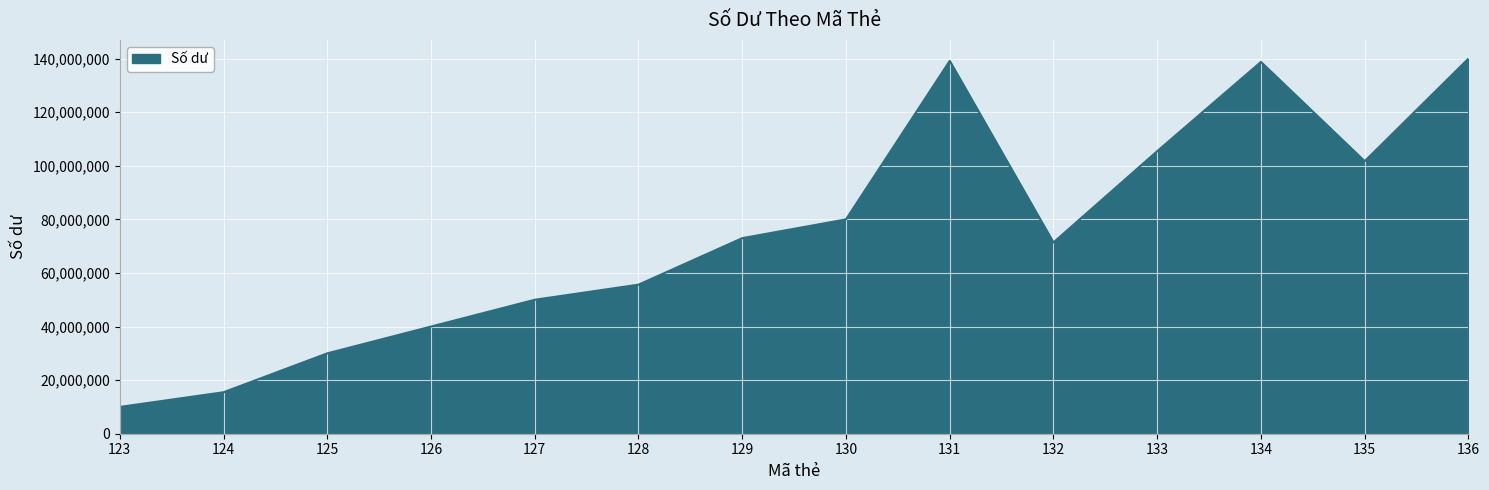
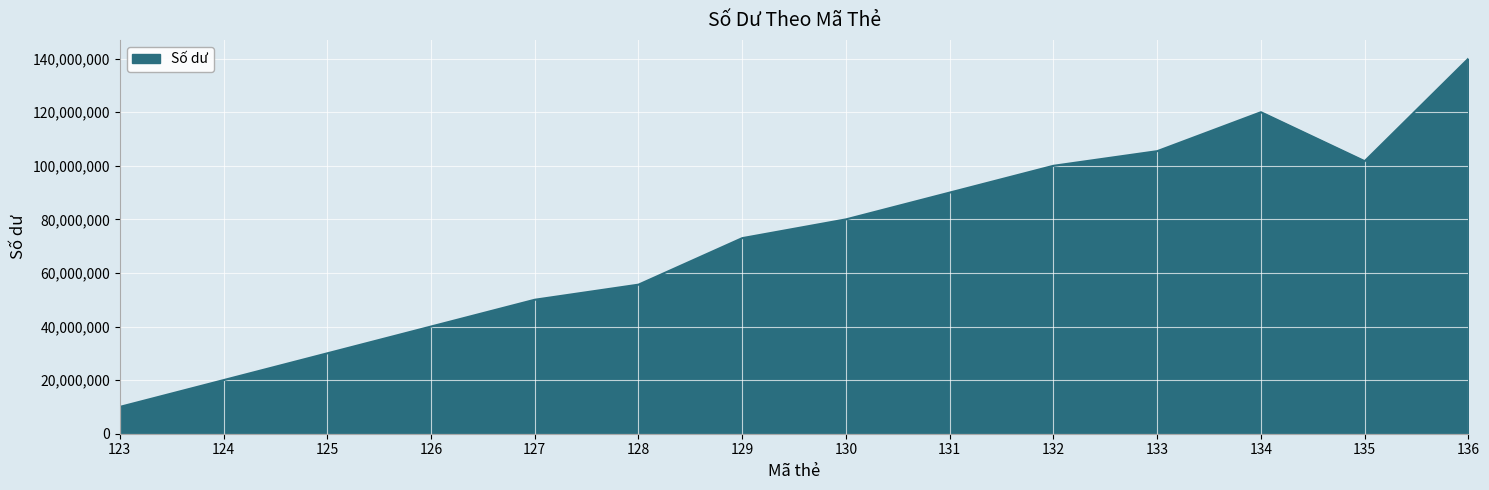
124: 15,000,000 -> 20,000,000
131: 139,000,000 -> 90,000,000
132: 71,000,000 -> 100,000,000
134: 139,000,000 -> 120,000,000
